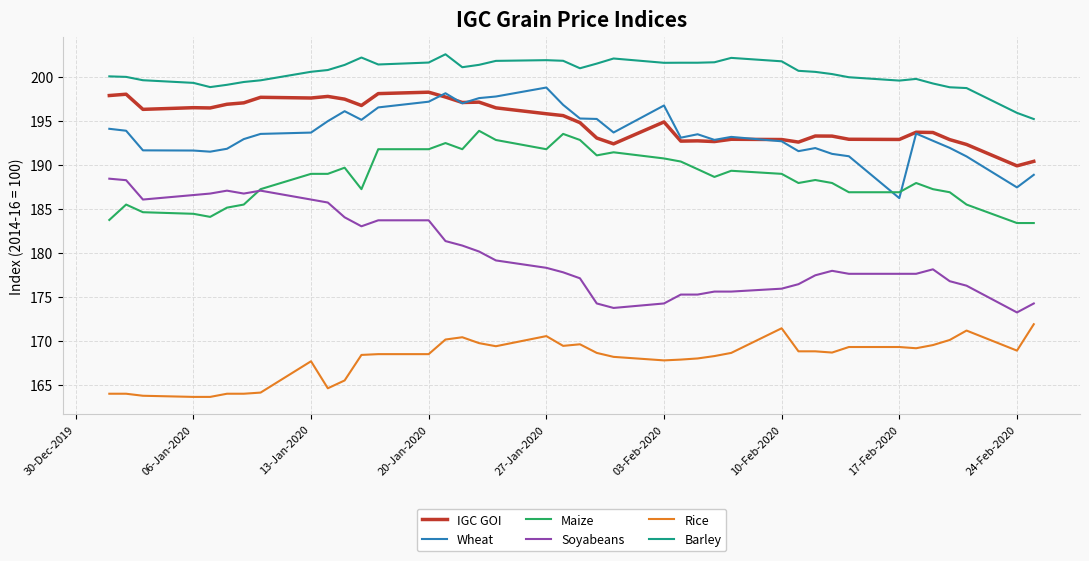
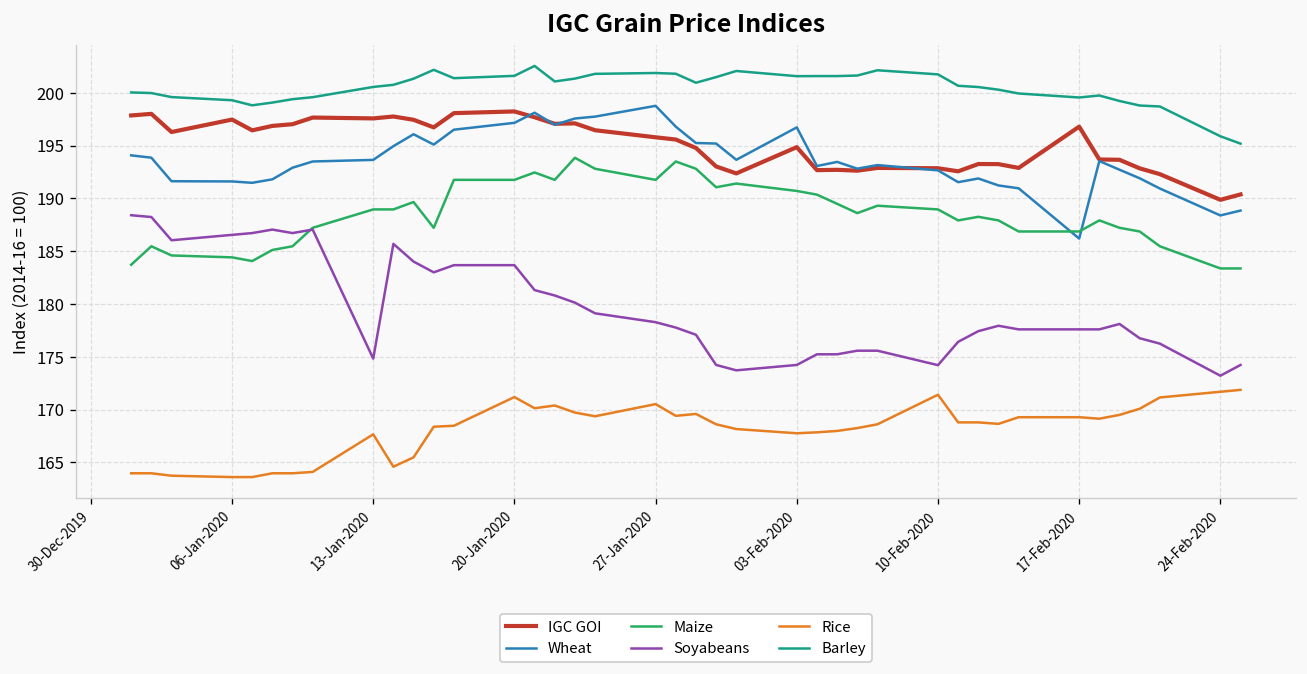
IGC GOI, 06-Jan-2020: 196 -> 197
Soyabeans, 13-Jan-2020: 186 -> 175
Rice, 20-Jan-2020: 168 -> 171
Soyabeans, 10-Feb-2020: 176 -> 174
IGC GOI, 17-Feb-2020: 193 -> 197
Wheat, 24-Feb-2020: 187 -> 188
Rice, 24-Feb-2020: 169 -> 172
